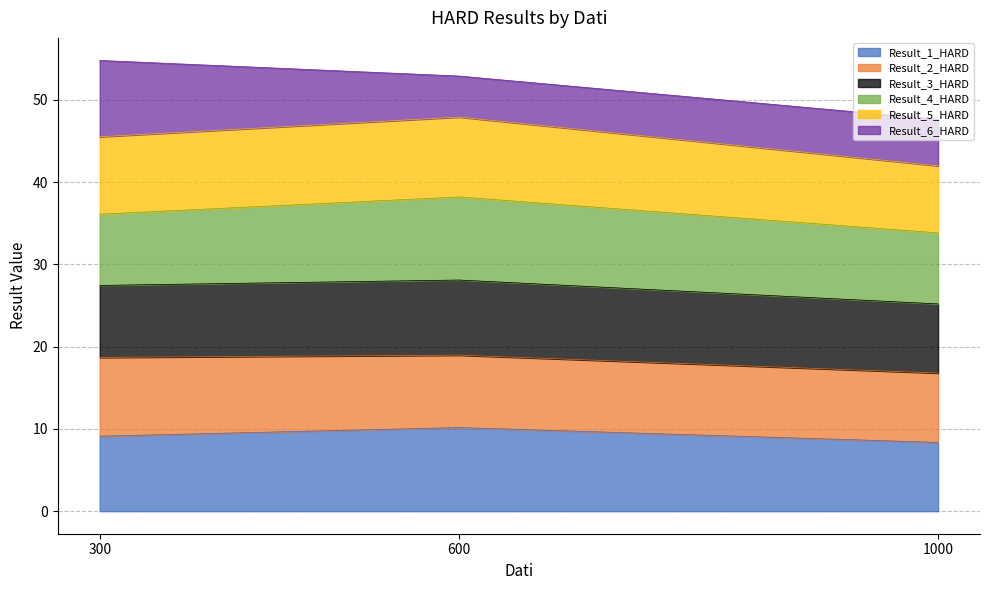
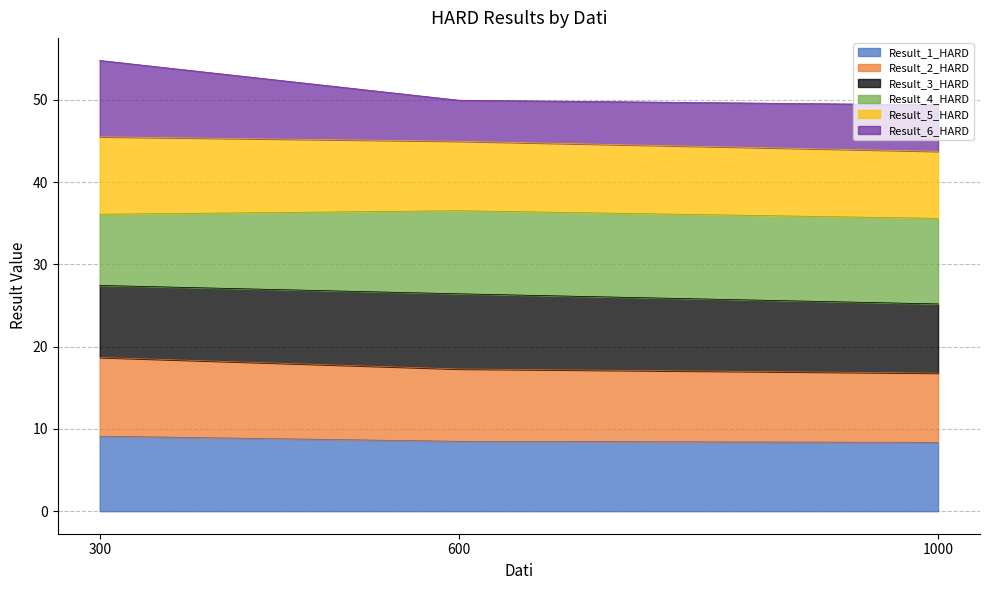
Result_1_HARD, 600: 10 -> 8
Result_5_HARD, 600: 10 -> 8
Result_4_HARD, 1000: 9 -> 10
